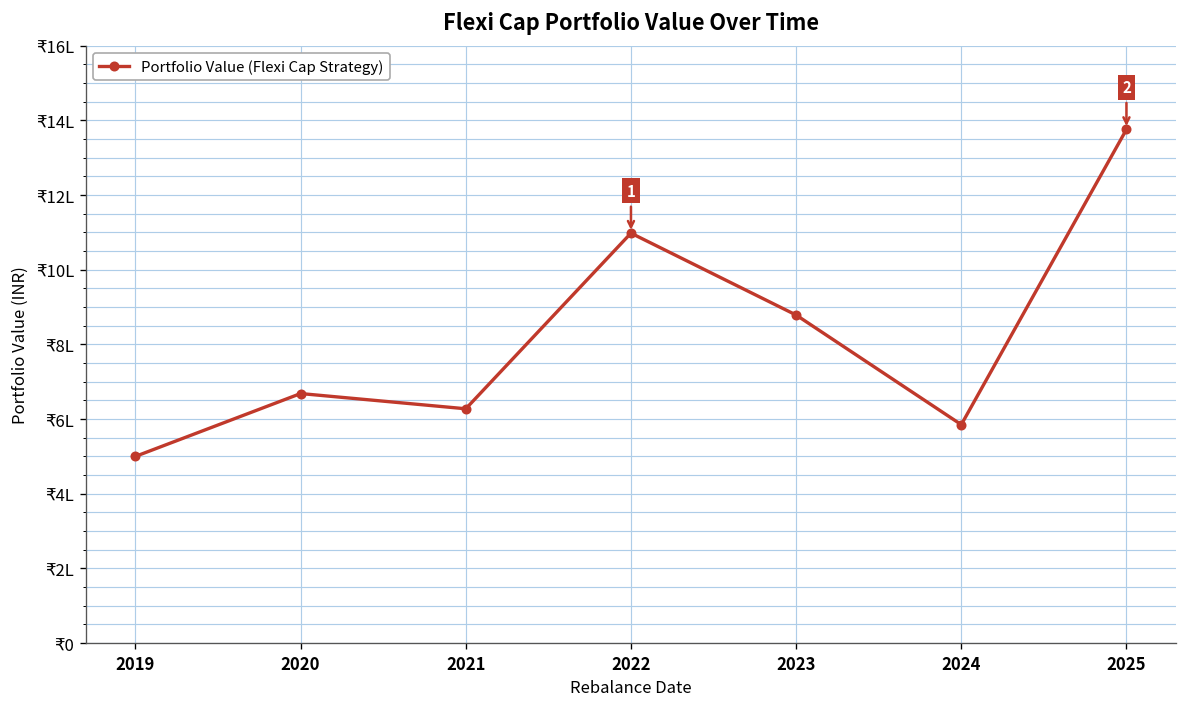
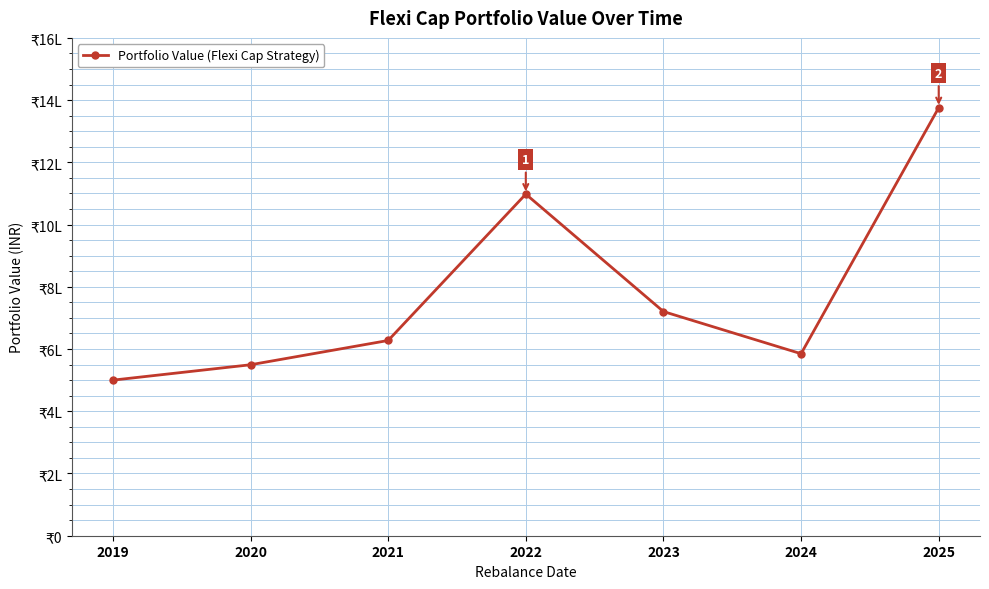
2020: ₹6.7L -> ₹5.5L
2023: ₹8.8L -> ₹7.2L
